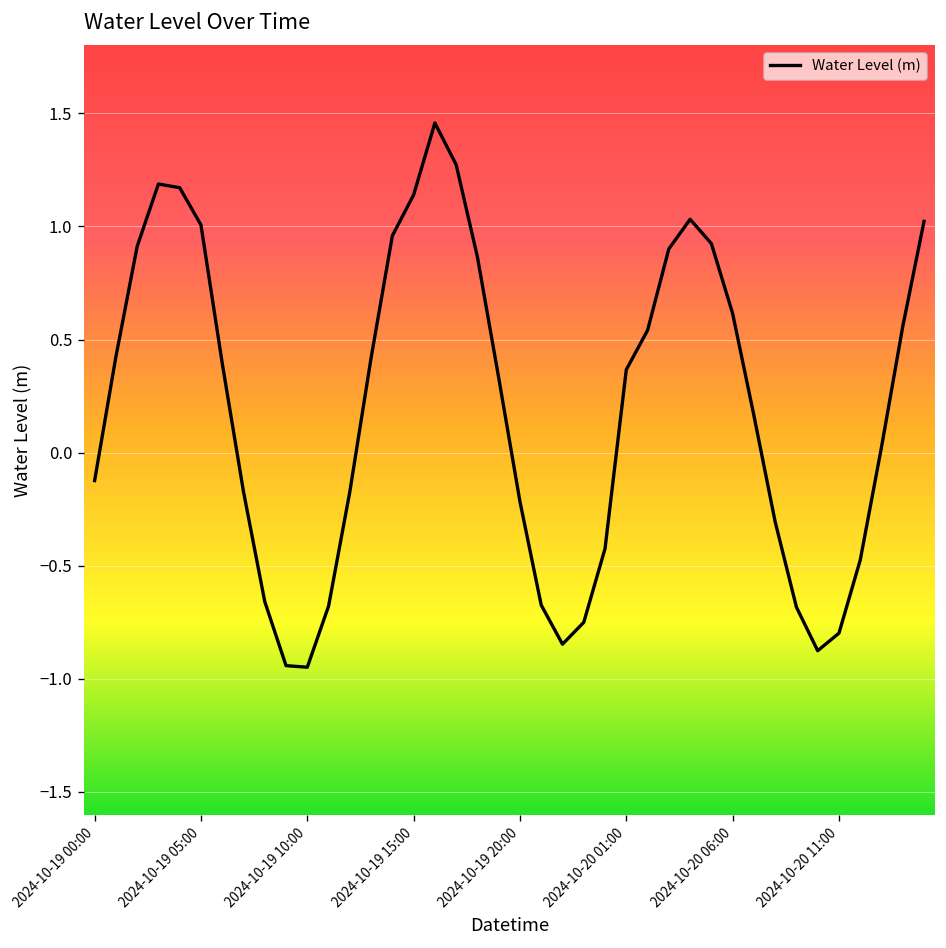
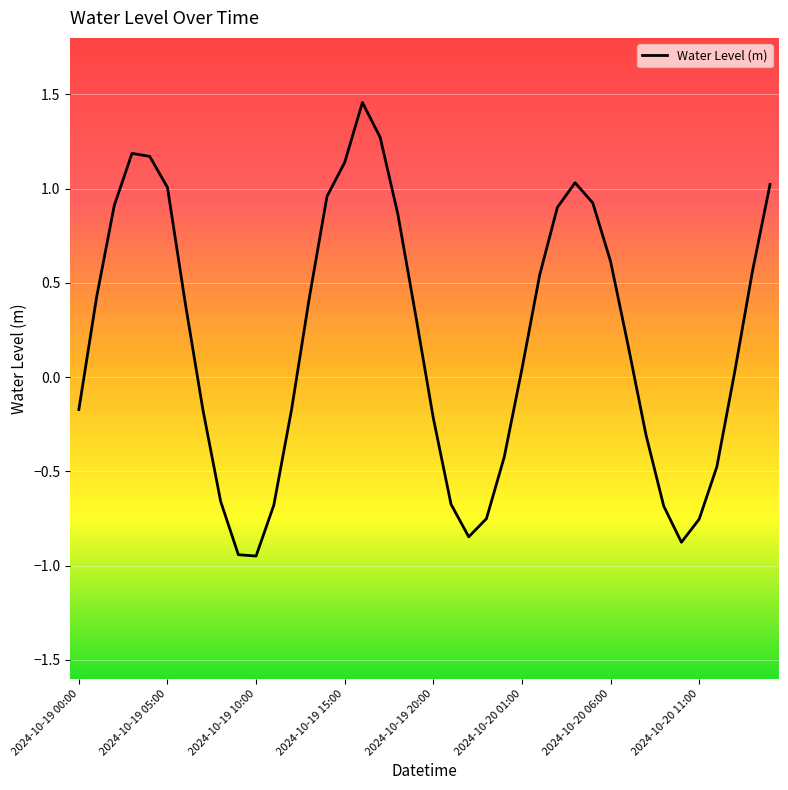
2024-10-19 00:00: -0.12 -> -0.17
2024-10-20 01:00: 0.37 -> 0.04
2024-10-20 11:00: -0.80 -> -0.75
